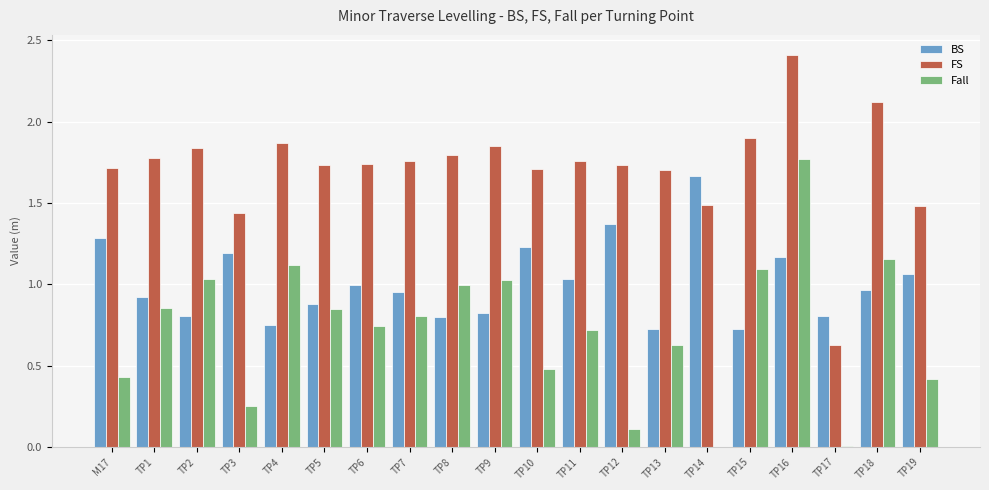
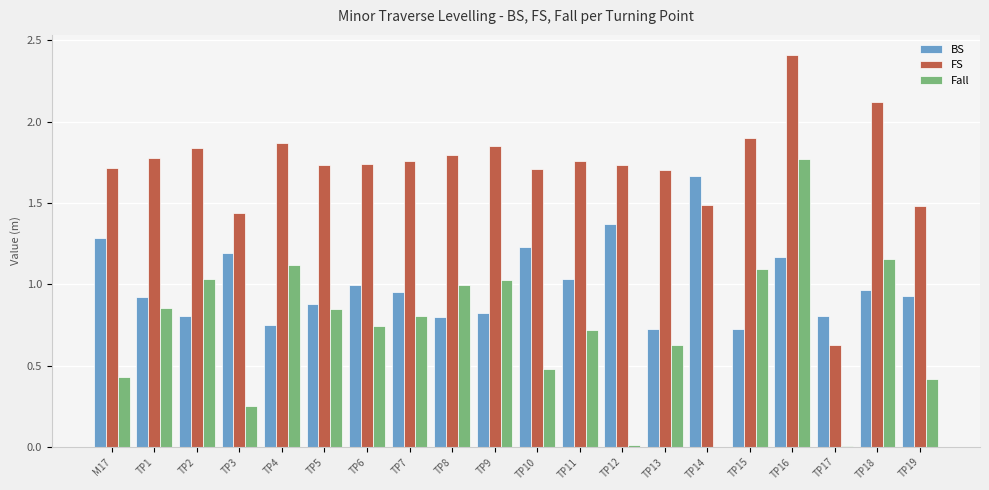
Fall, TP12: 0.11 -> 0.01
BS, TP19: 1.06 -> 0.93
